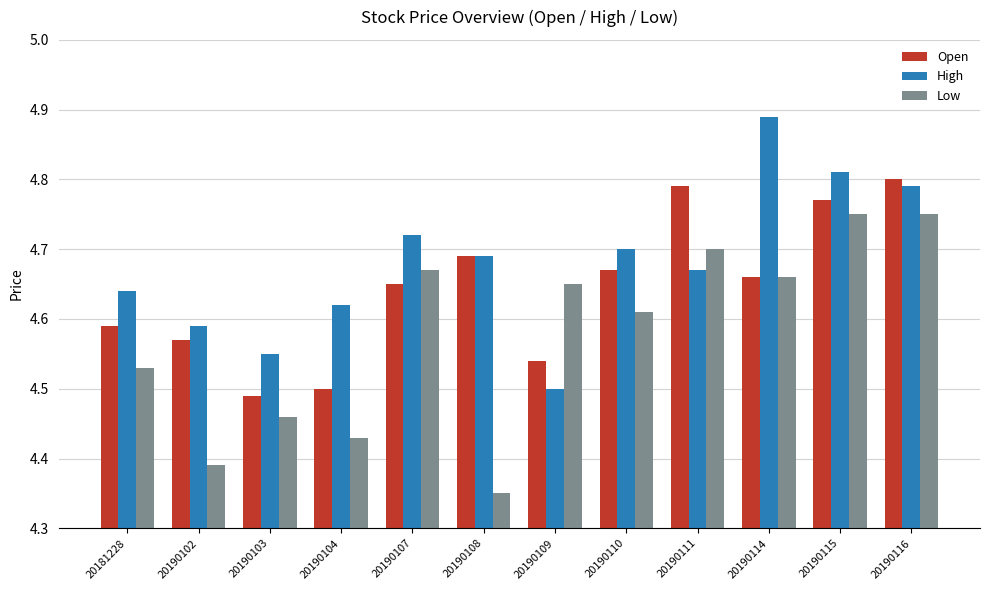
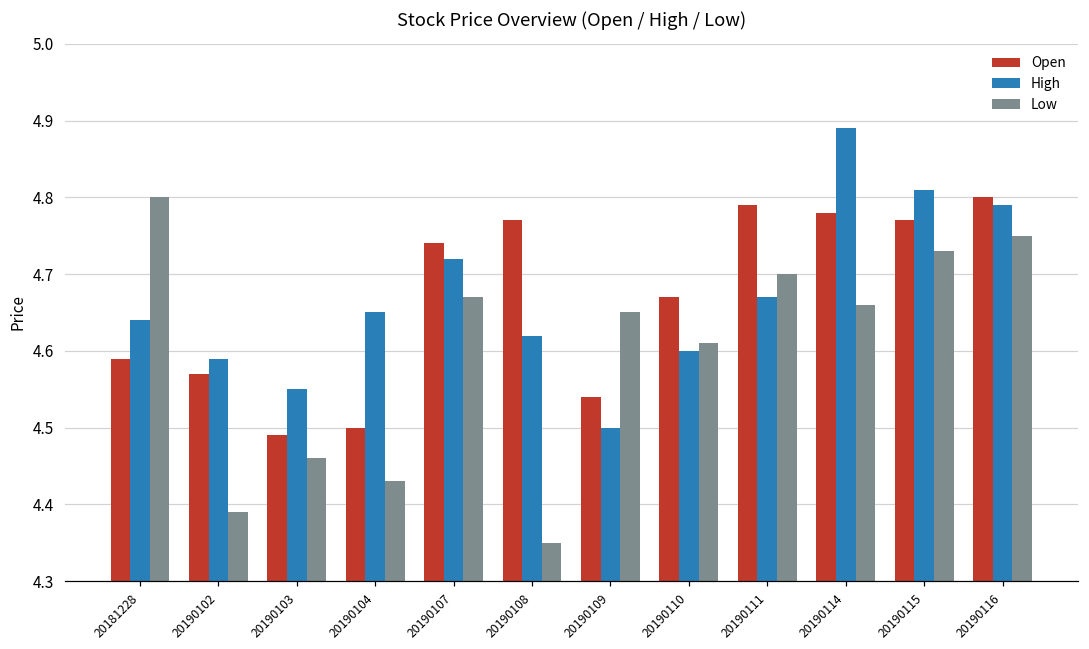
Low, 20181228: 4.53 -> 4.80
High, 20190104: 4.62 -> 4.65
Open, 20190107: 4.65 -> 4.74
Open, 20190108: 4.69 -> 4.77
High, 20190108: 4.69 -> 4.62
High, 20190110: 4.7 -> 4.6
Open, 20190114: 4.66 -> 4.78
Low, 20190115: 4.75 -> 4.73
